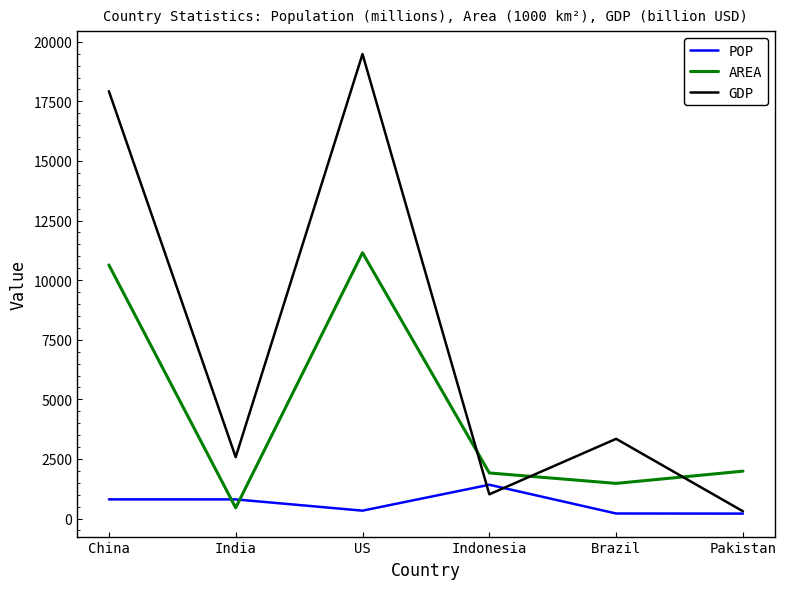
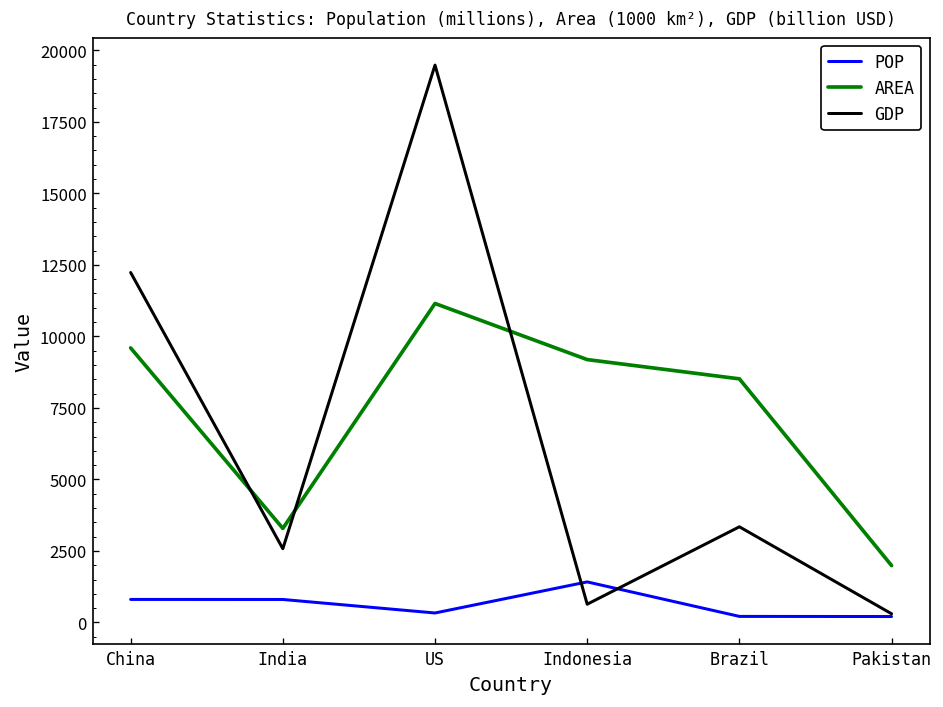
AREA, China: 10600 -> 9600
GDP, China: 17900 -> 12200
AREA, India: 400 -> 3300
AREA, Indonesia: 1900 -> 9200
GDP, Indonesia: 1000 -> 600
AREA, Brazil: 1500 -> 8500
